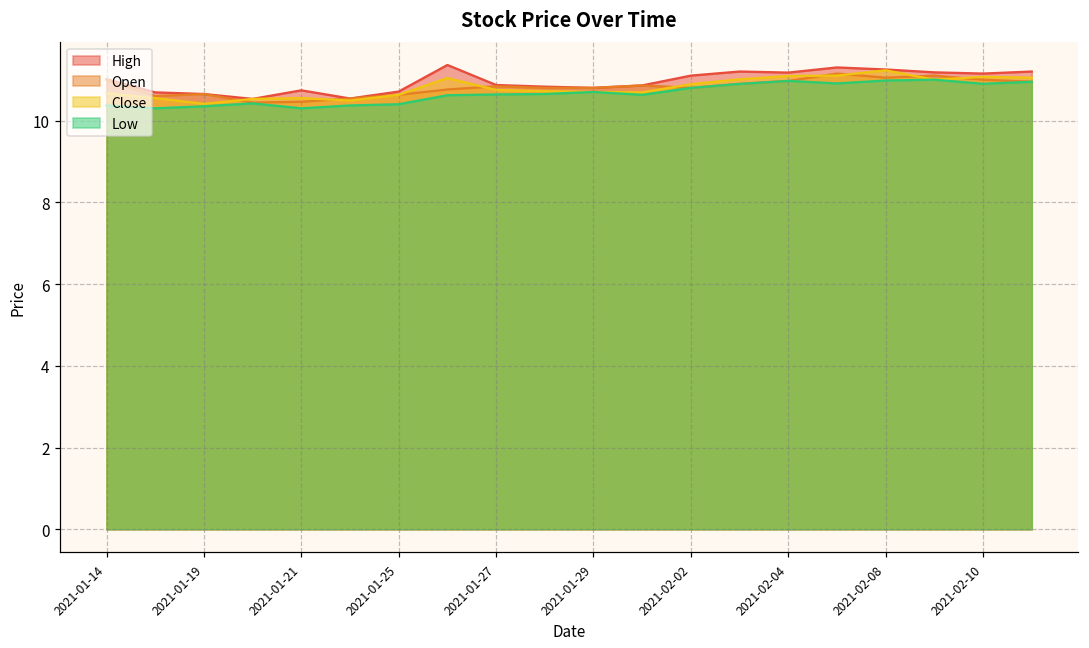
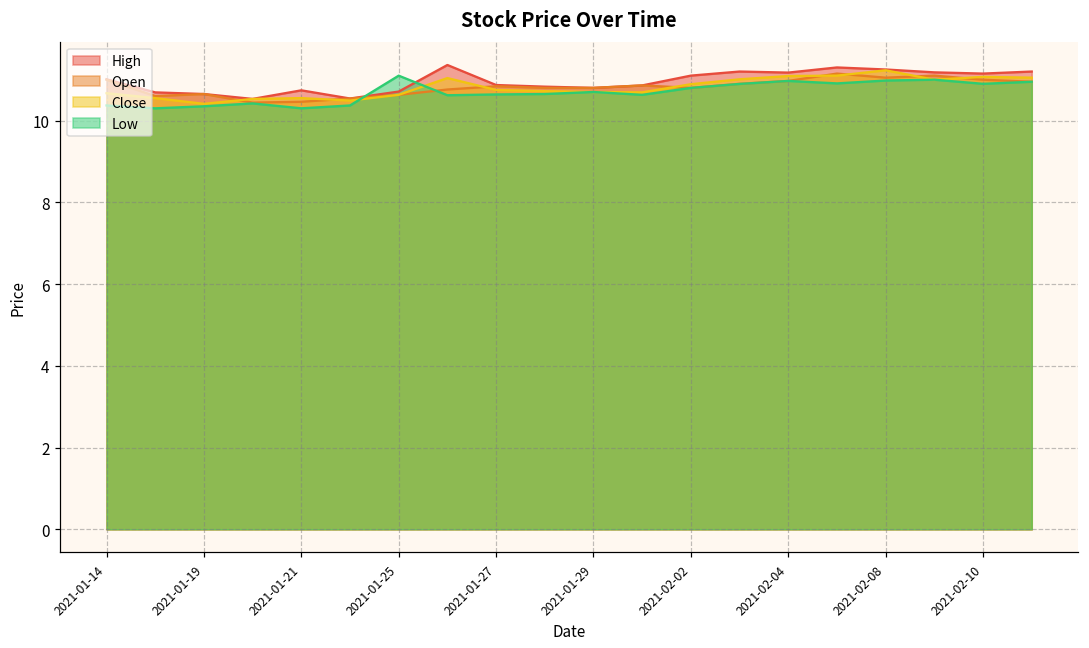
Low, 2021-01-25: 10.4 -> 11.1
